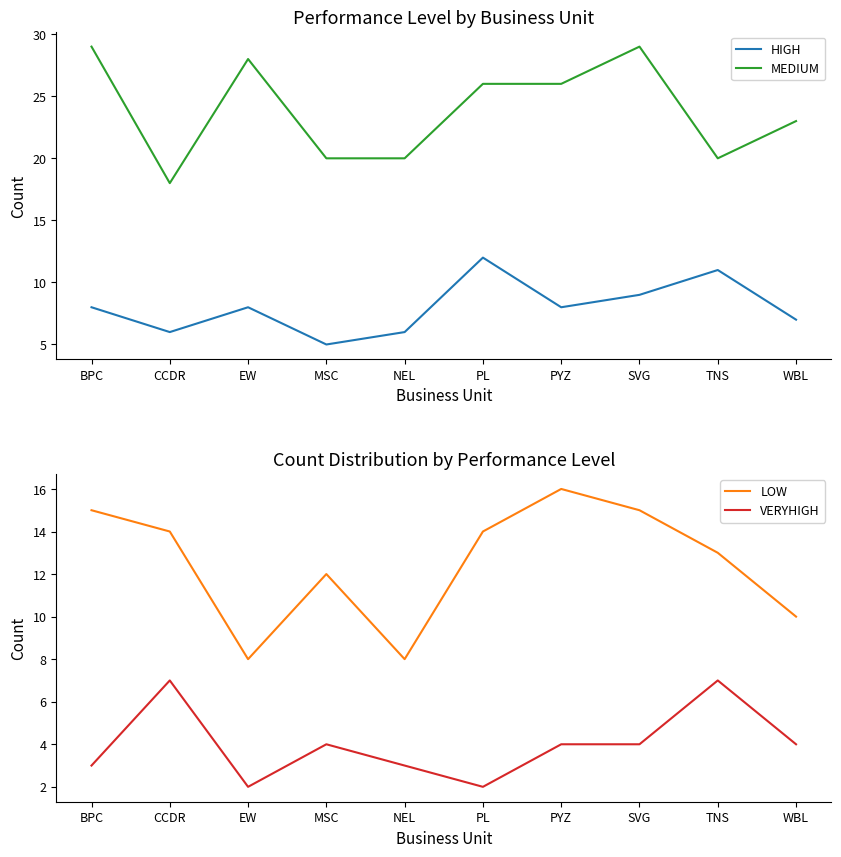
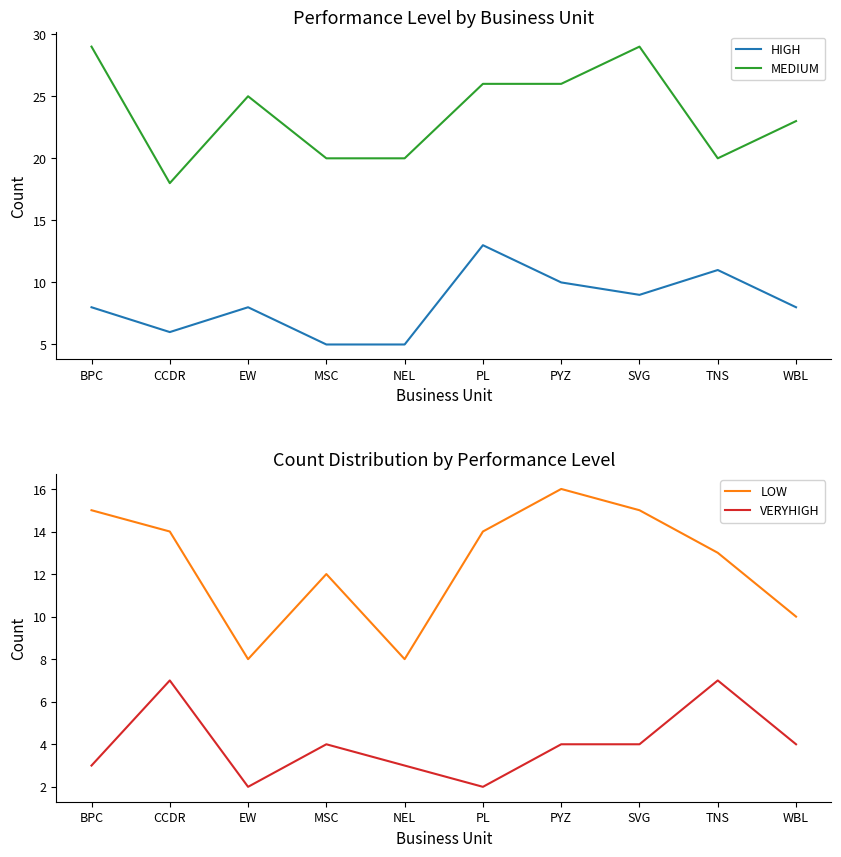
Performance Level by Business Unit, MEDIUM, EW: 28 -> 25
Performance Level by Business Unit, HIGH, NEL: 6 -> 5
Performance Level by Business Unit, HIGH, PL: 12 -> 13
Performance Level by Business Unit, HIGH, PYZ: 8 -> 10
Performance Level by Business Unit, HIGH, WBL: 7 -> 8
